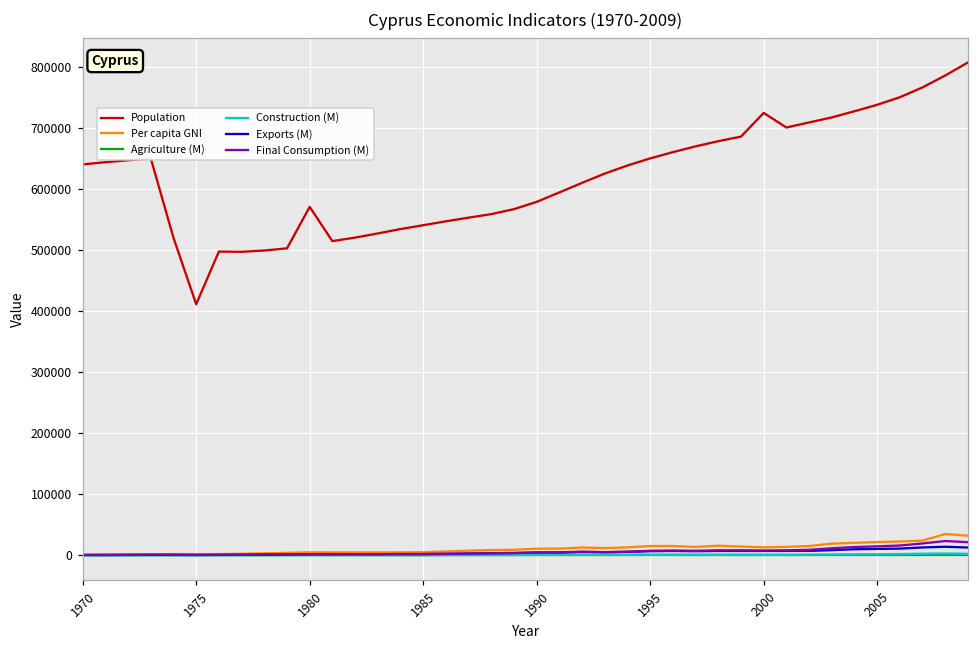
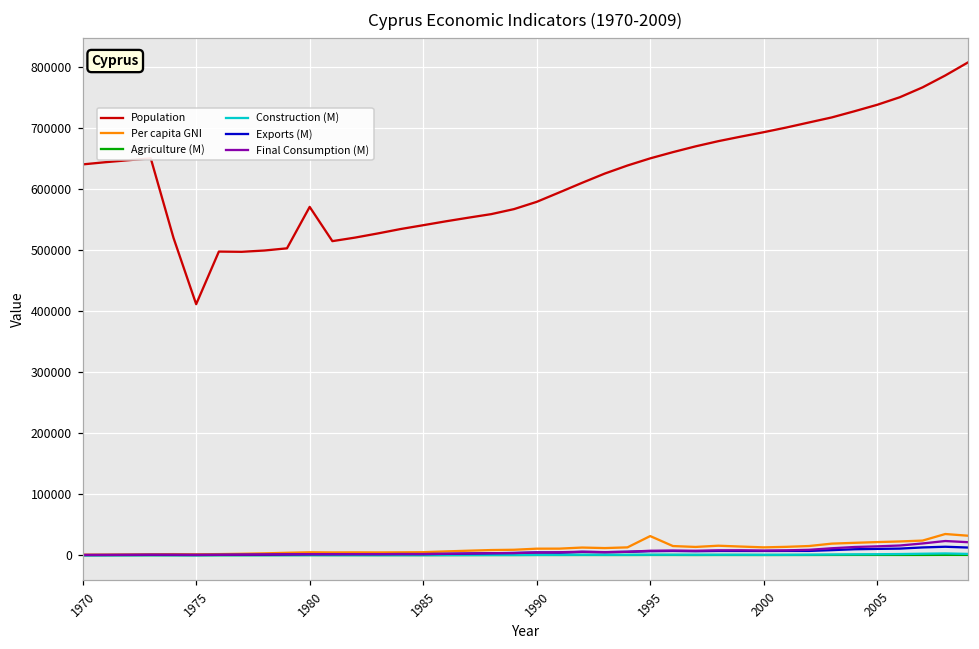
Per capita GNI, 1995: 20000 -> 30000
Population, 2000: 730000 -> 690000
